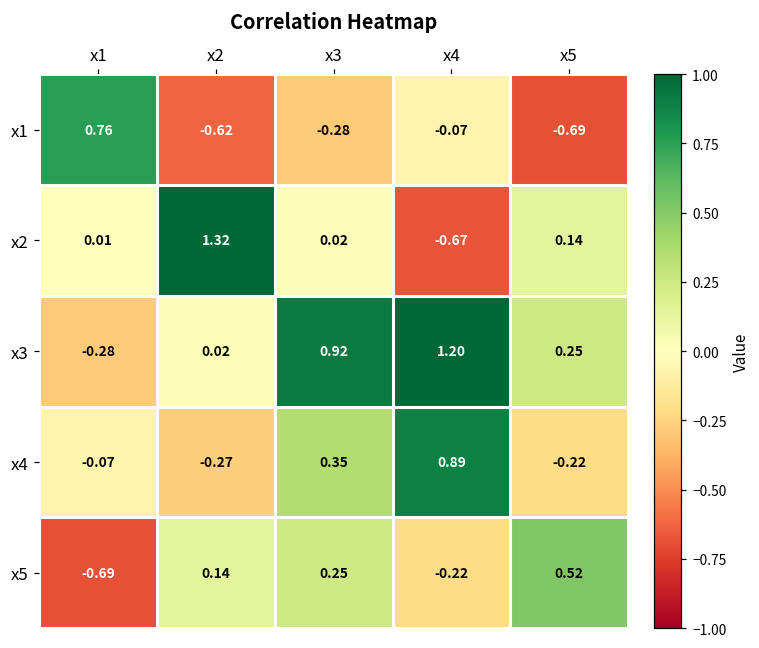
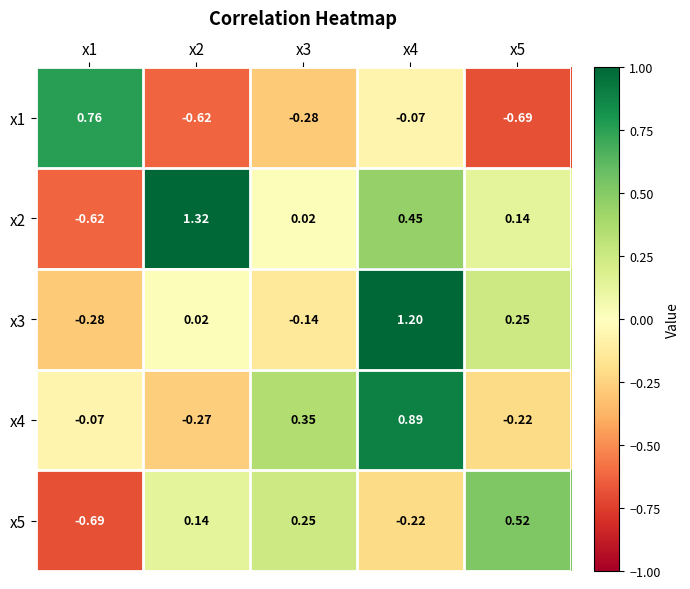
x2, x1: 0.01 -> -0.62
x2, x4: -0.67 -> 0.45
x3, x3: 0.92 -> -0.14
